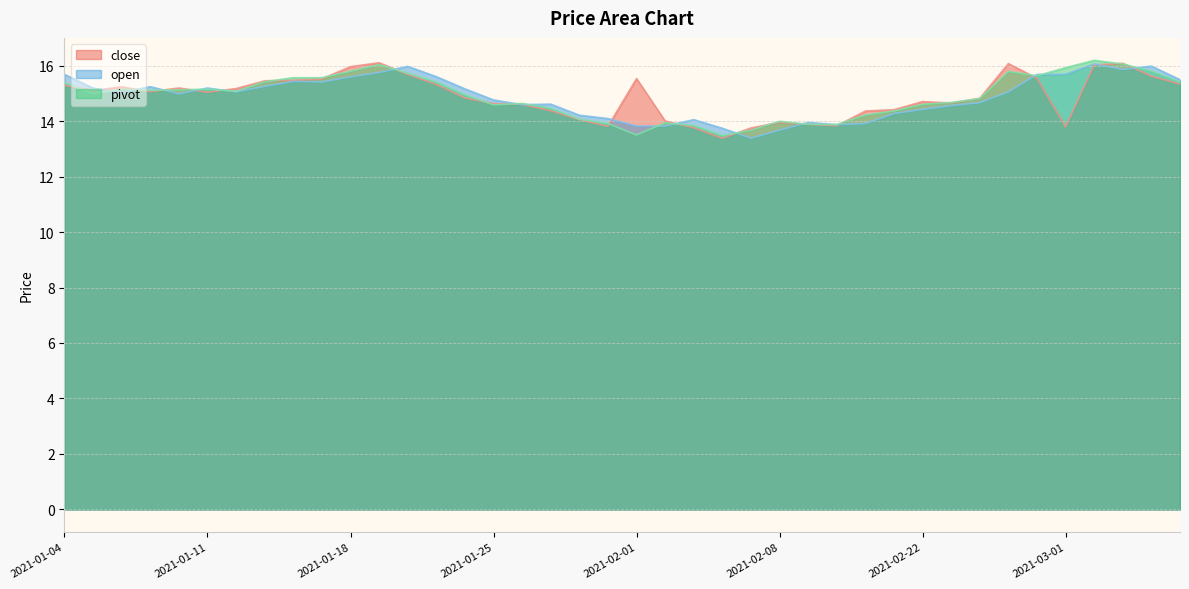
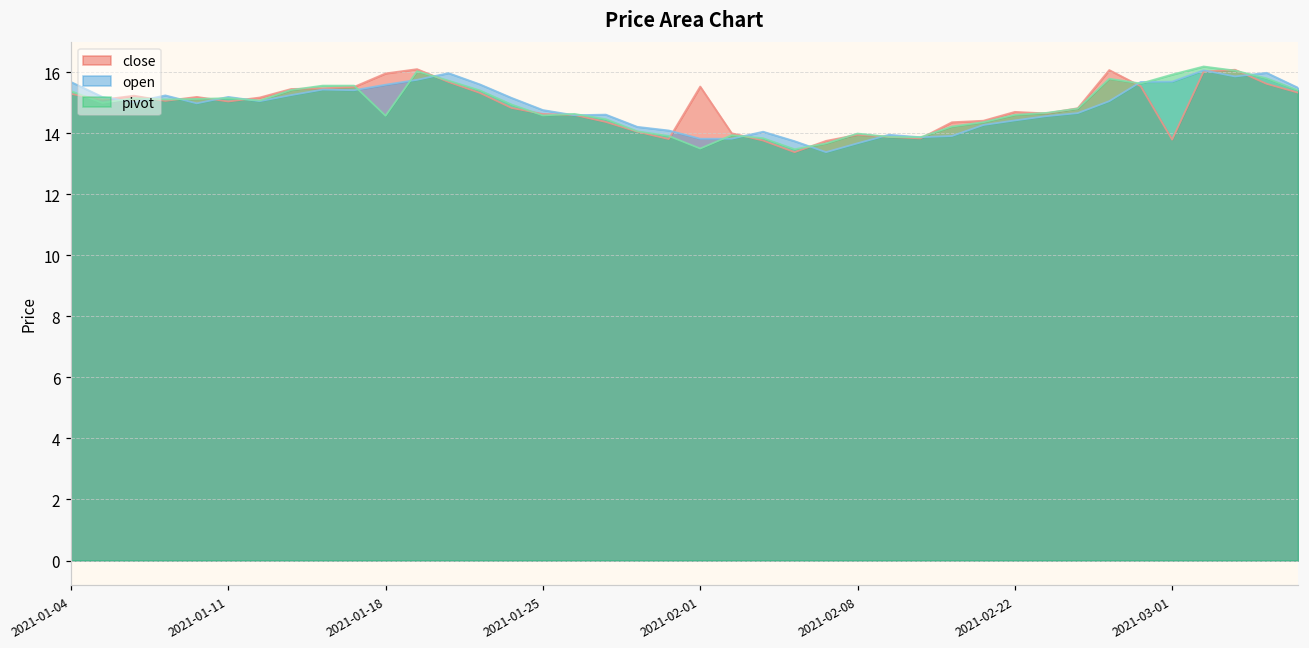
pivot, 2021-01-18: 15.8 -> 14.6
